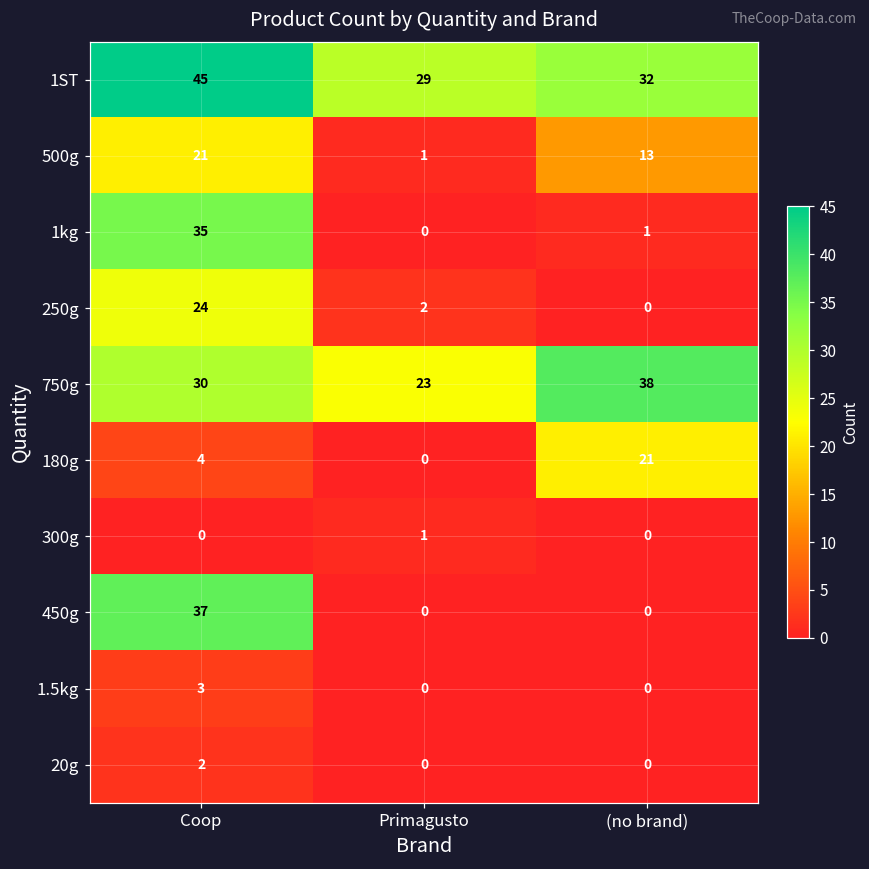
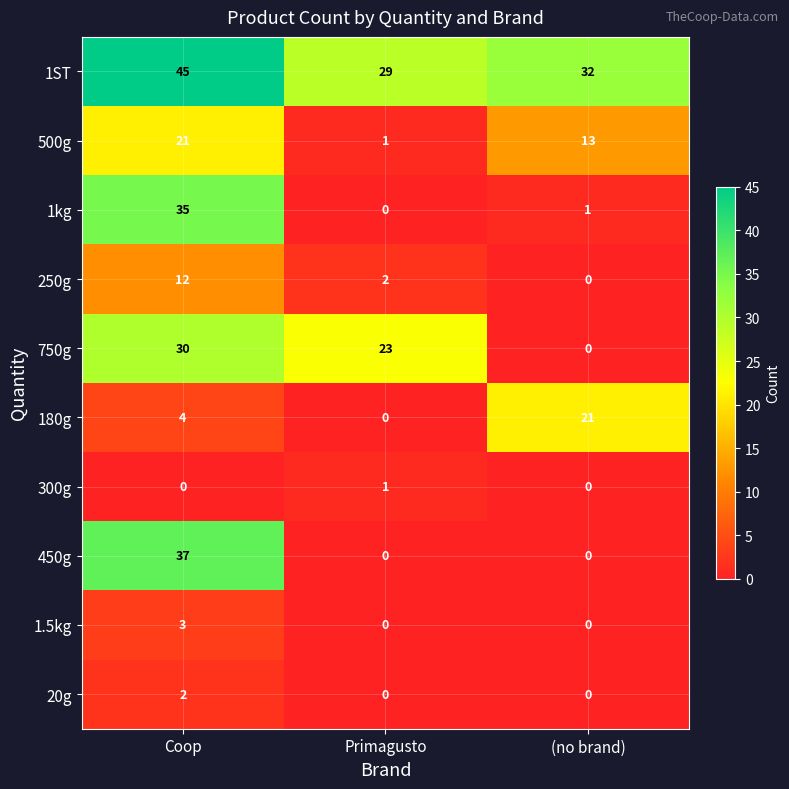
250g, Coop: 24 -> 12
750g, (no brand): 38 -> 0
